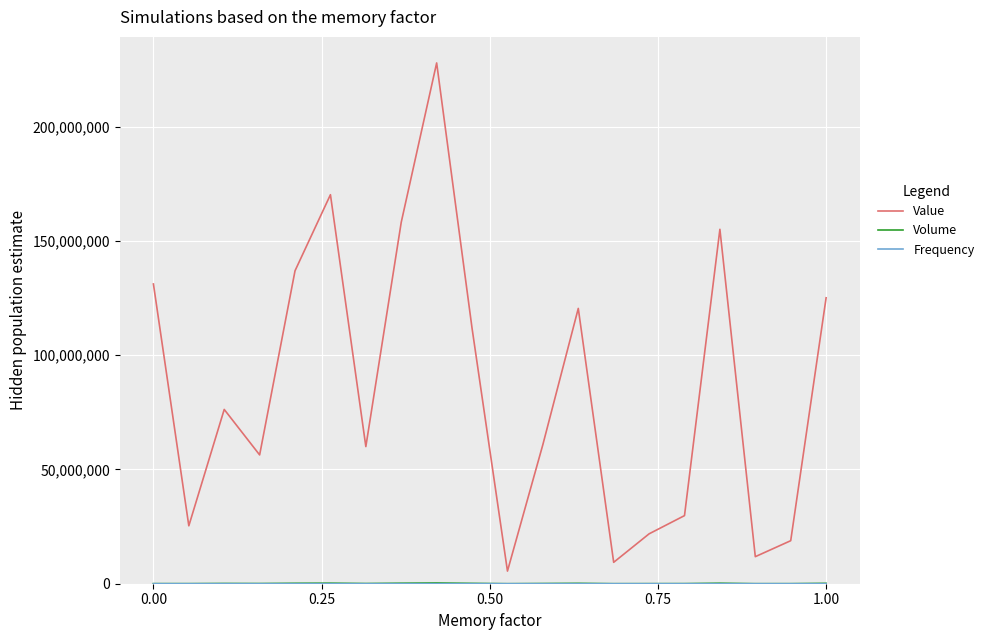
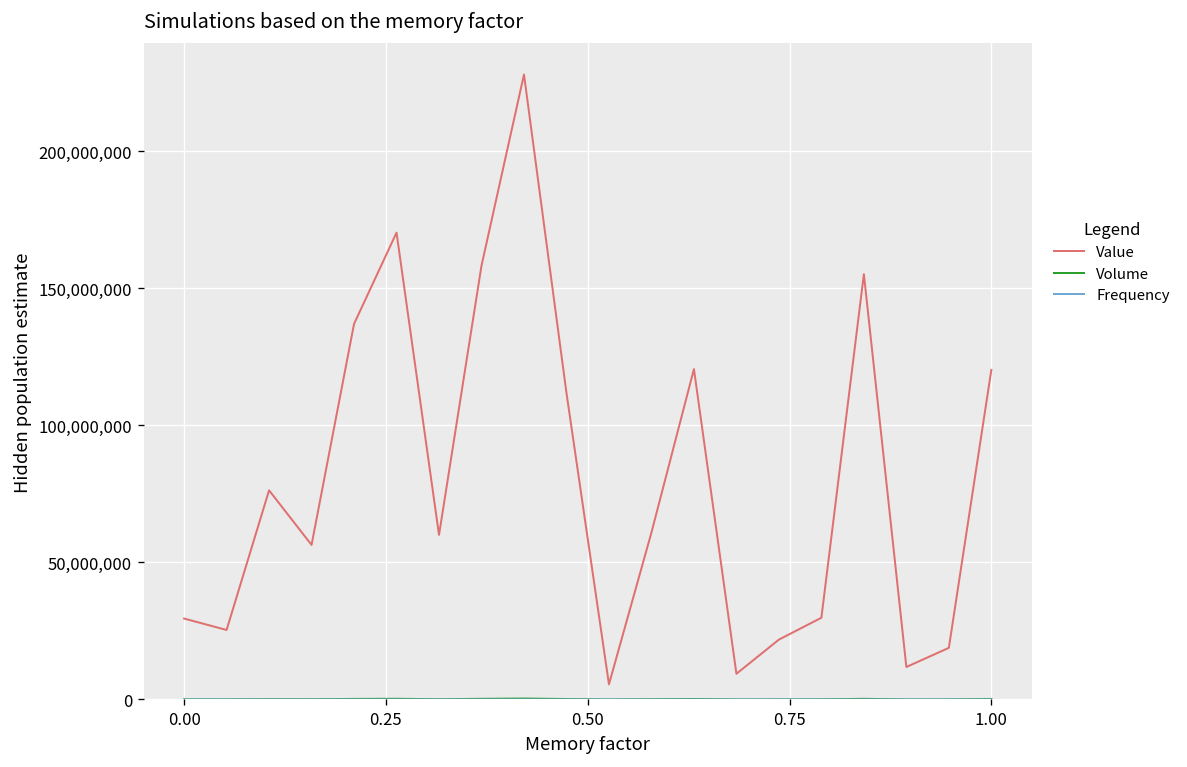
Value, 0.00: 131,000,000 -> 30,000,000
Value, 1.00: 125,000,000 -> 120,000,000
